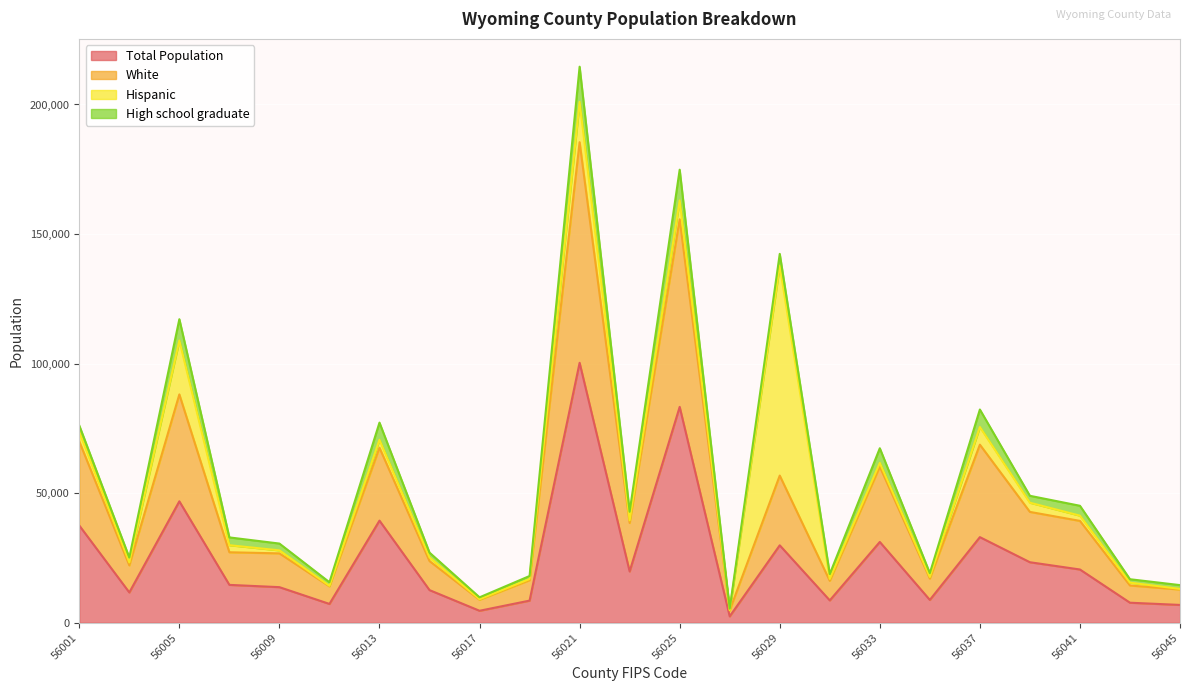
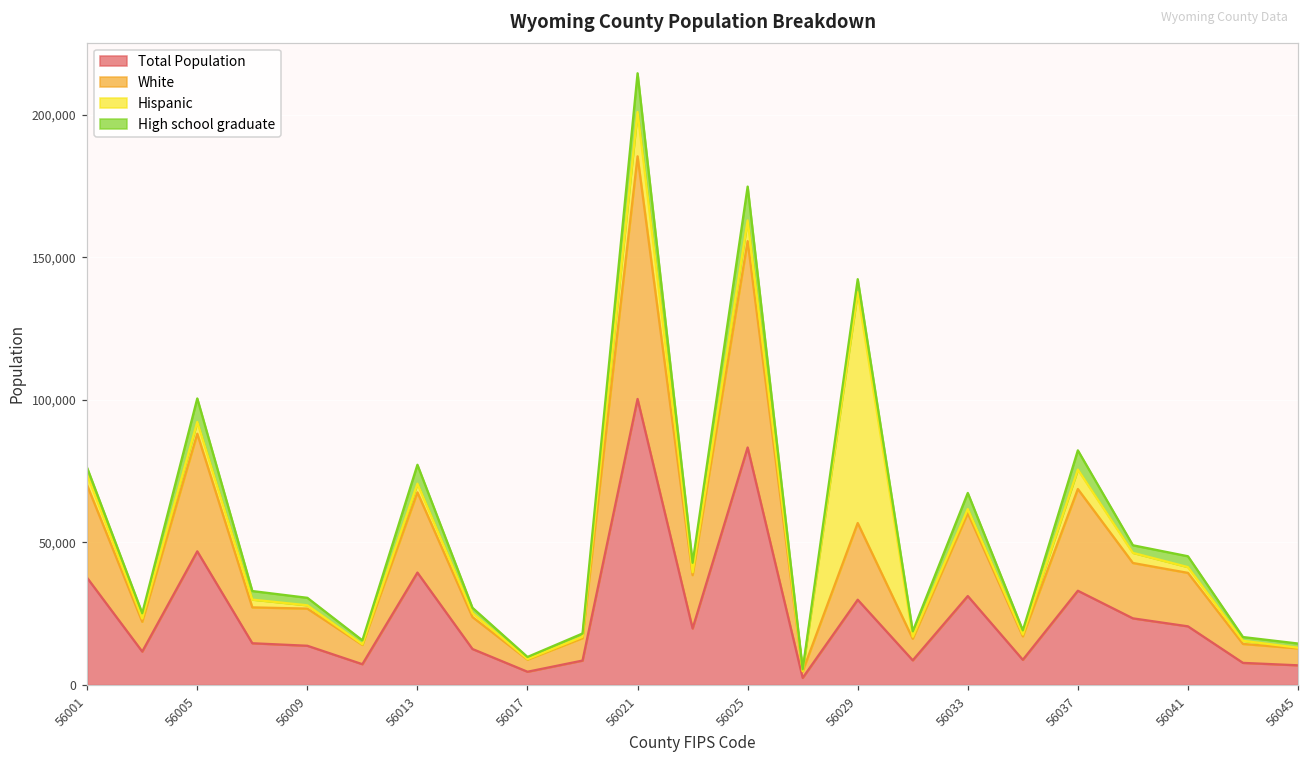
Hispanic, 56005: 21,000 -> 4,000
